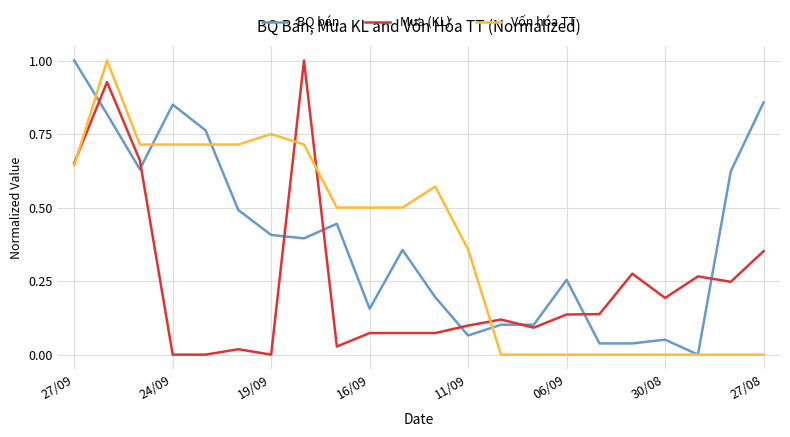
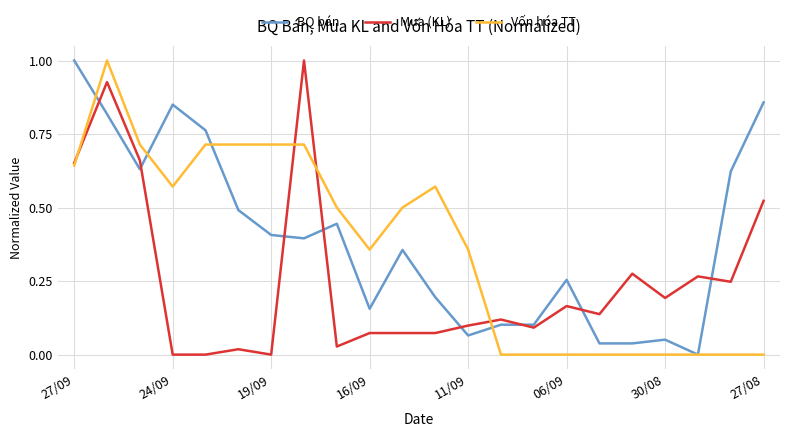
Vốn hóa TT, 24/09: 0.71 -> 0.57
Vốn hóa TT, 19/09: 0.75 -> 0.71
Vốn hóa TT, 16/09: 0.50 -> 0.36
Mua (KL), 06/09: 0.14 -> 0.17
Mua (KL), 27/08: 0.35 -> 0.52
